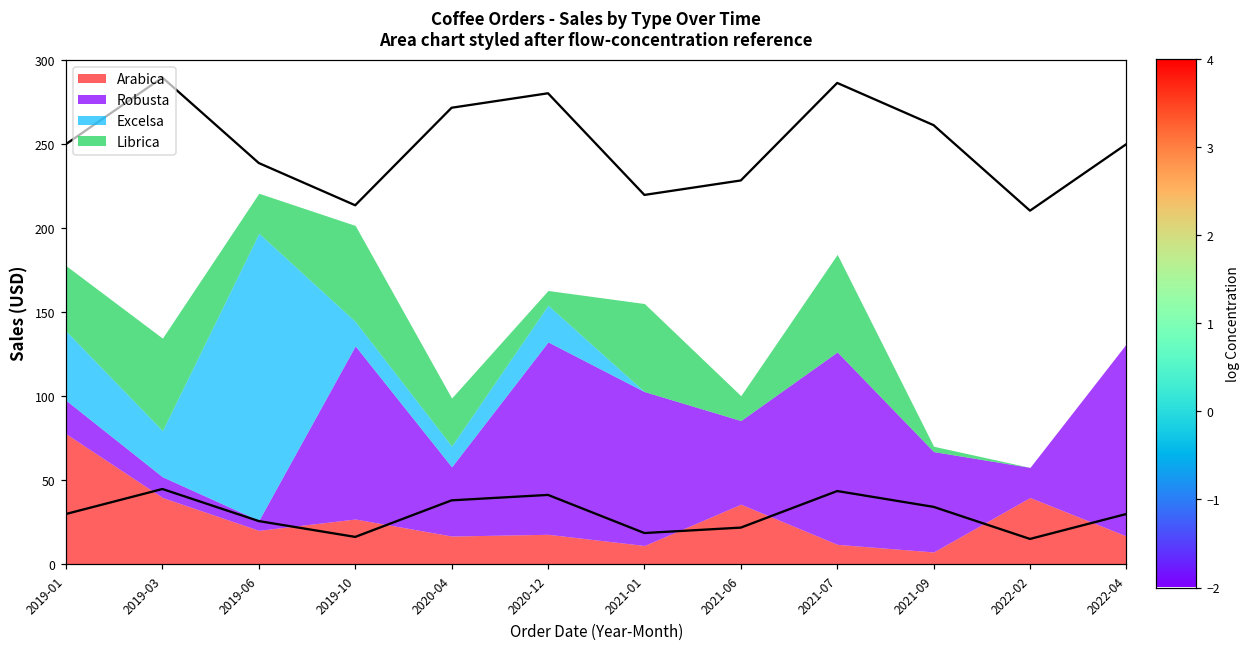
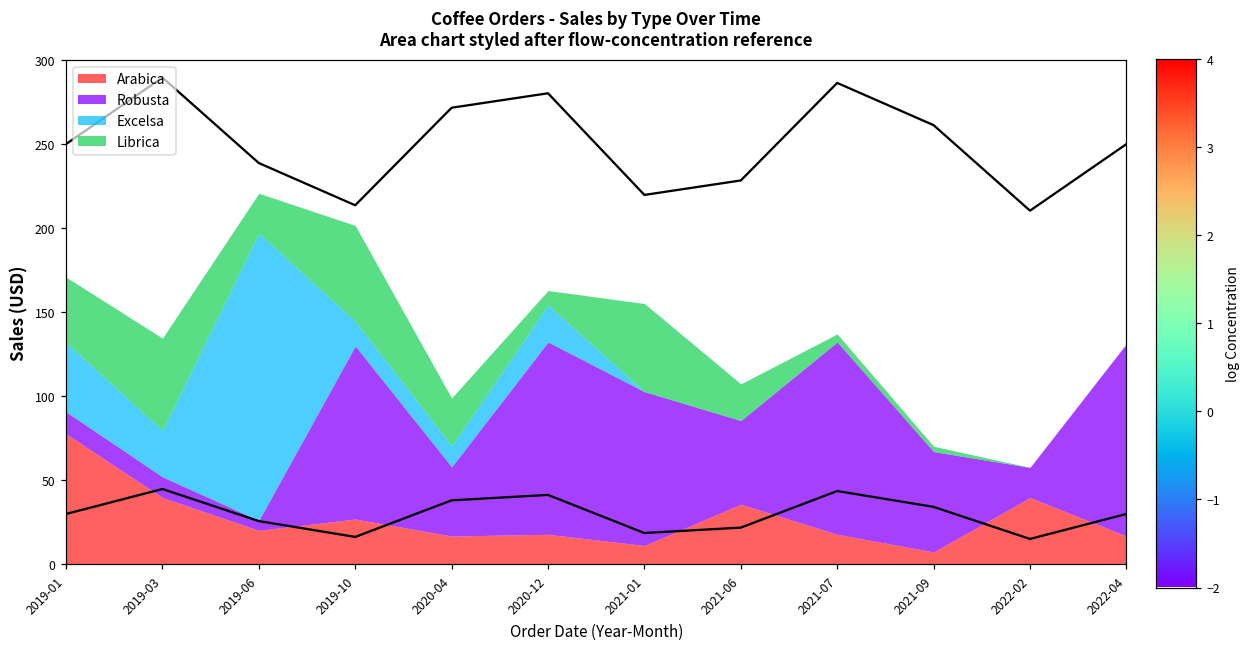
Robusta, 2019-01: 20 -> 13
Librica, 2021-06: 15 -> 22
Arabica, 2021-07: 12 -> 18
Librica, 2021-07: 58 -> 5
